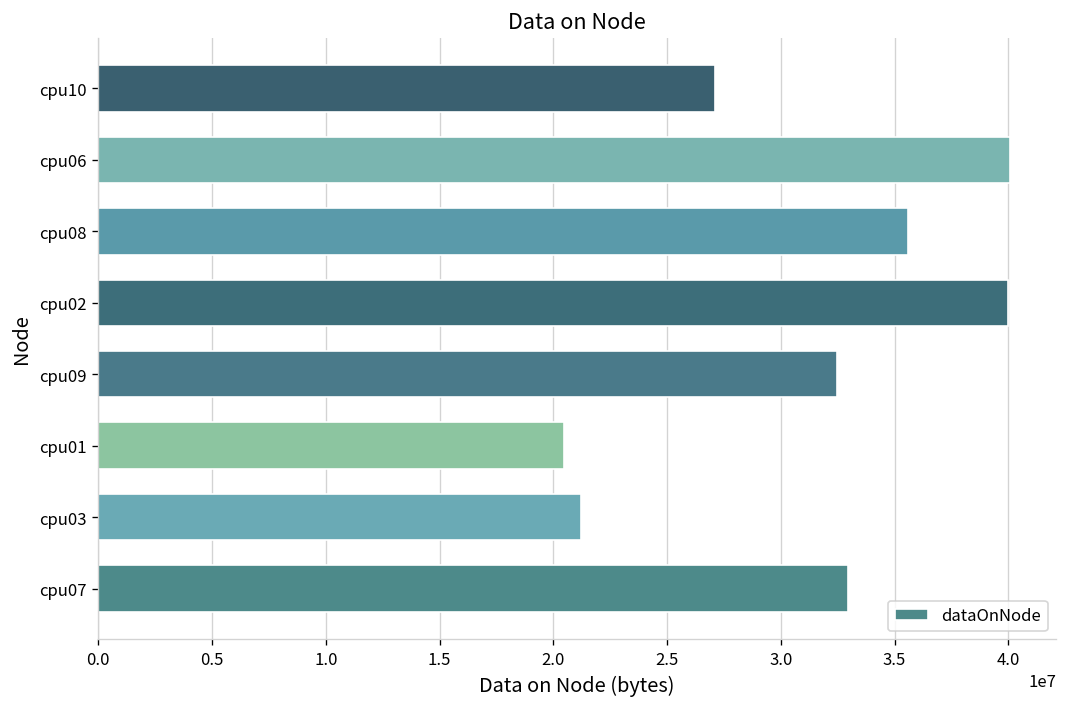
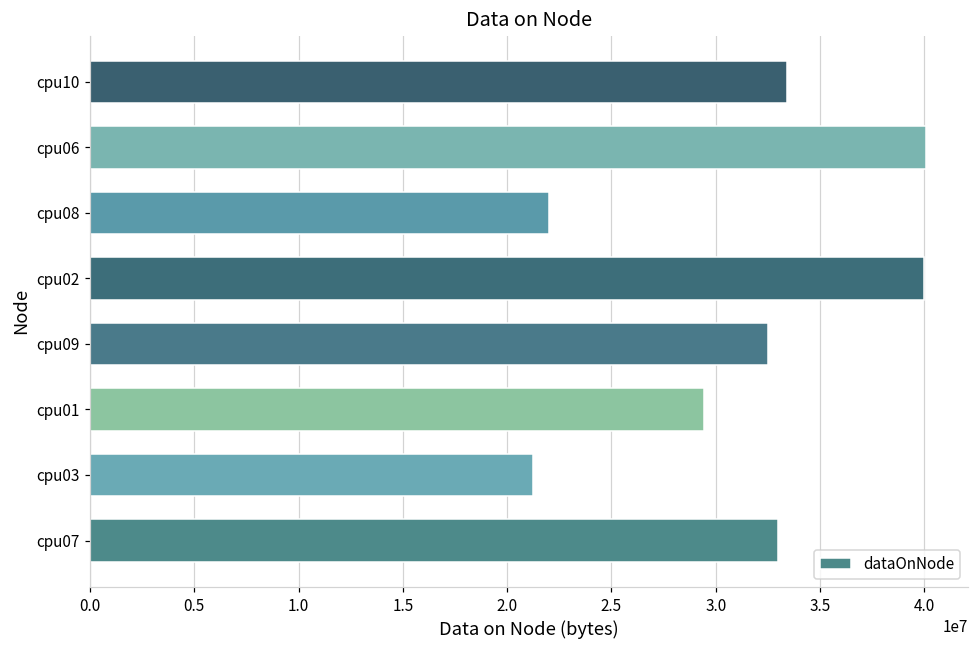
cpu10: 27100000 -> 33400000
cpu08: 35600000 -> 22000000
cpu01: 20500000 -> 29400000
